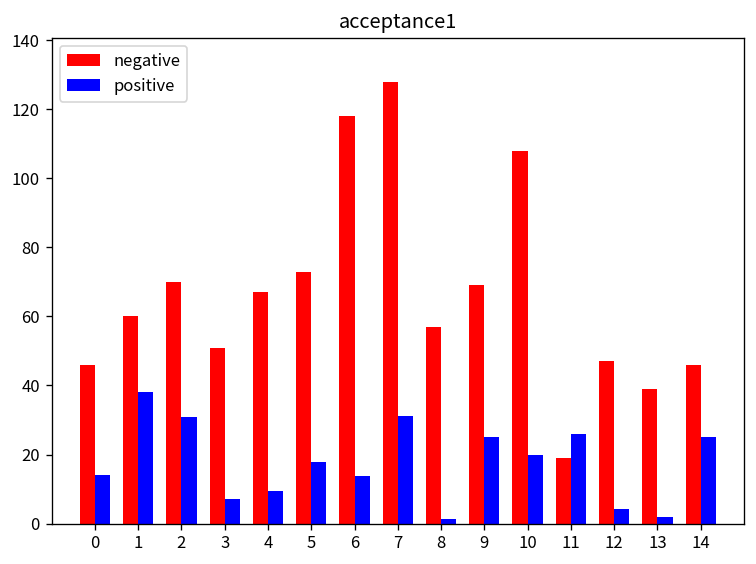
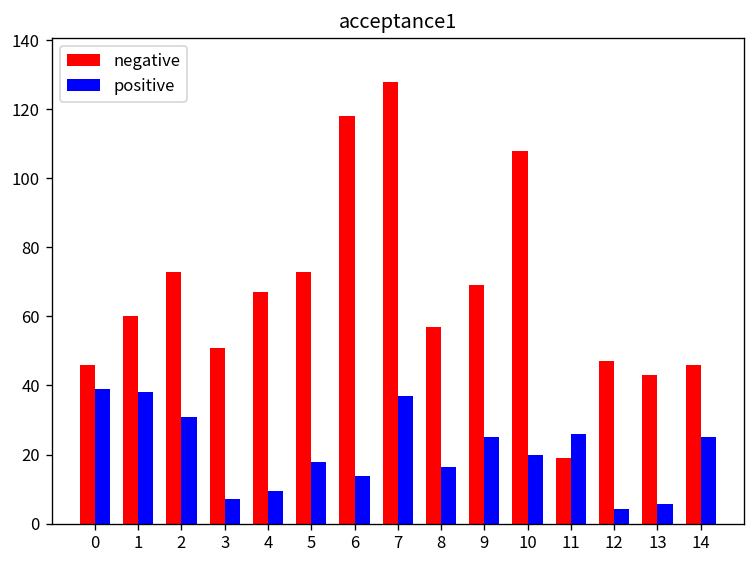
positive, 0: 14 -> 39
negative, 2: 70 -> 73
positive, 7: 31 -> 37
positive, 8: 1 -> 17
negative, 13: 39 -> 43
positive, 13: 2 -> 6
